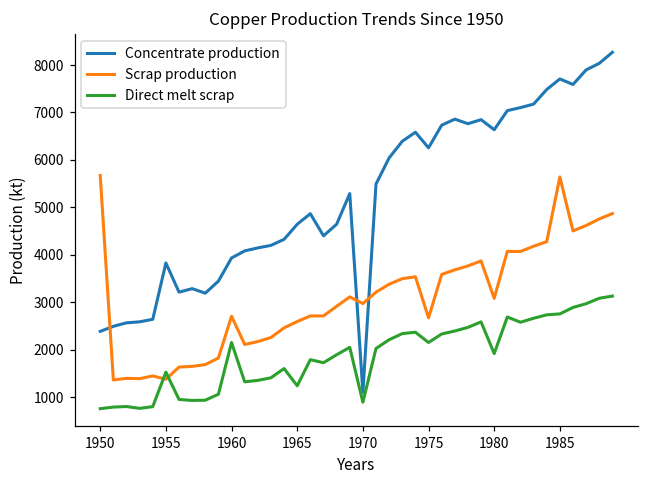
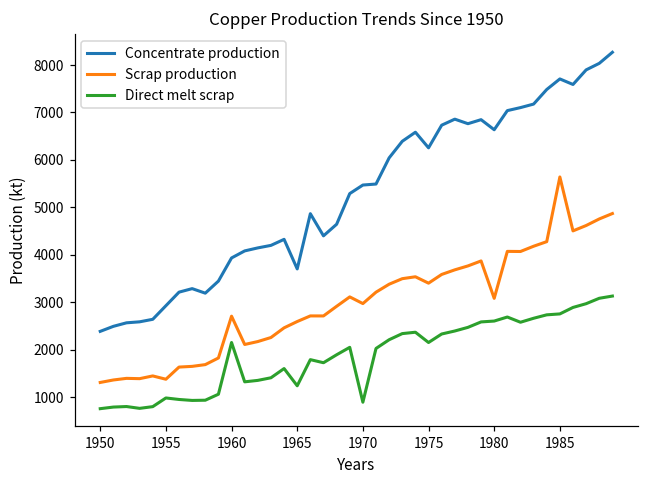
Scrap production, 1950: 5700 -> 1300
Concentrate production, 1955: 3800 -> 2900
Direct melt scrap, 1955: 1500 -> 1000
Concentrate production, 1965: 4600 -> 3700
Concentrate production, 1970: 1100 -> 5500
Scrap production, 1975: 2700 -> 3400
Direct melt scrap, 1980: 1900 -> 2600
